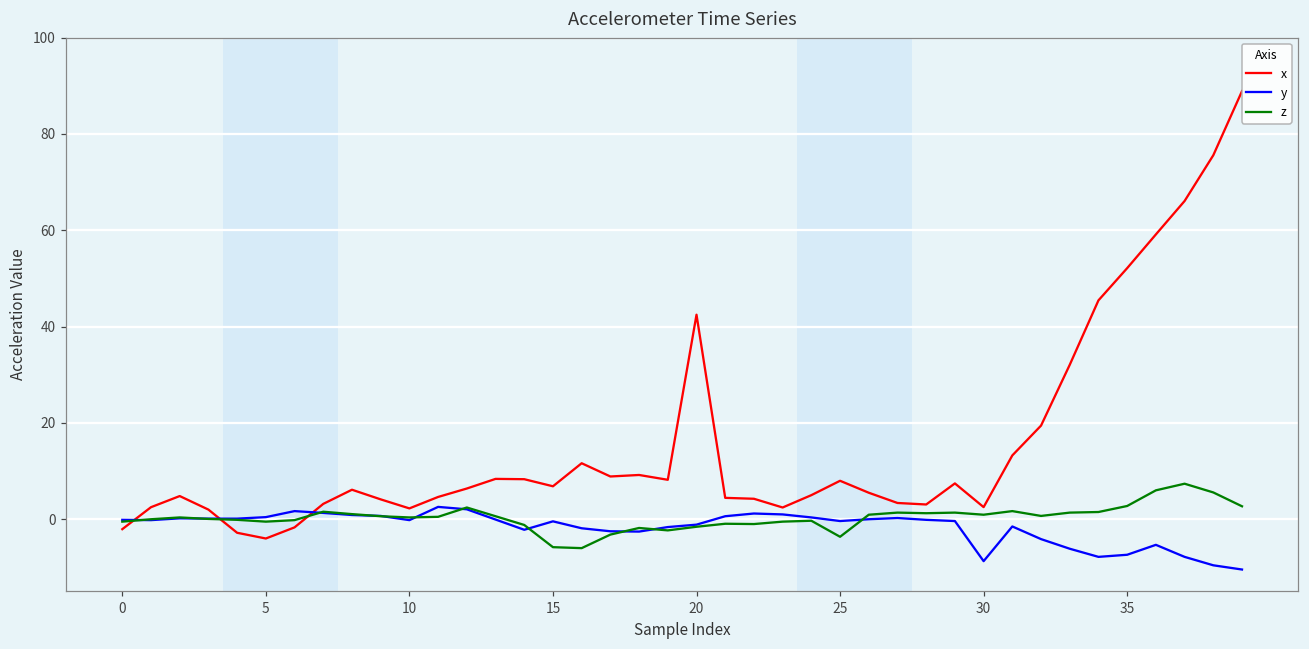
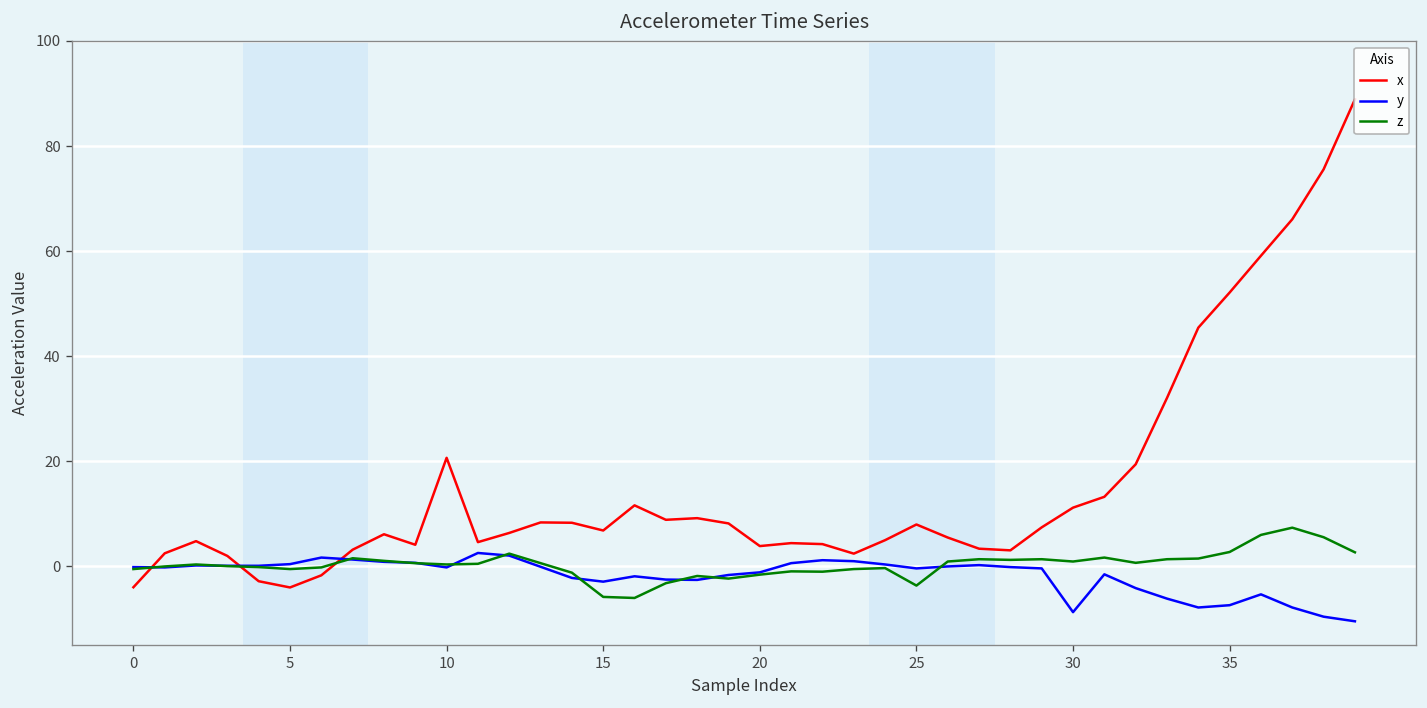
x, 0: -2 -> -4
x, 10: 2 -> 21
y, 15: 0 -> -3
x, 20: 42 -> 4
x, 30: 3 -> 11
